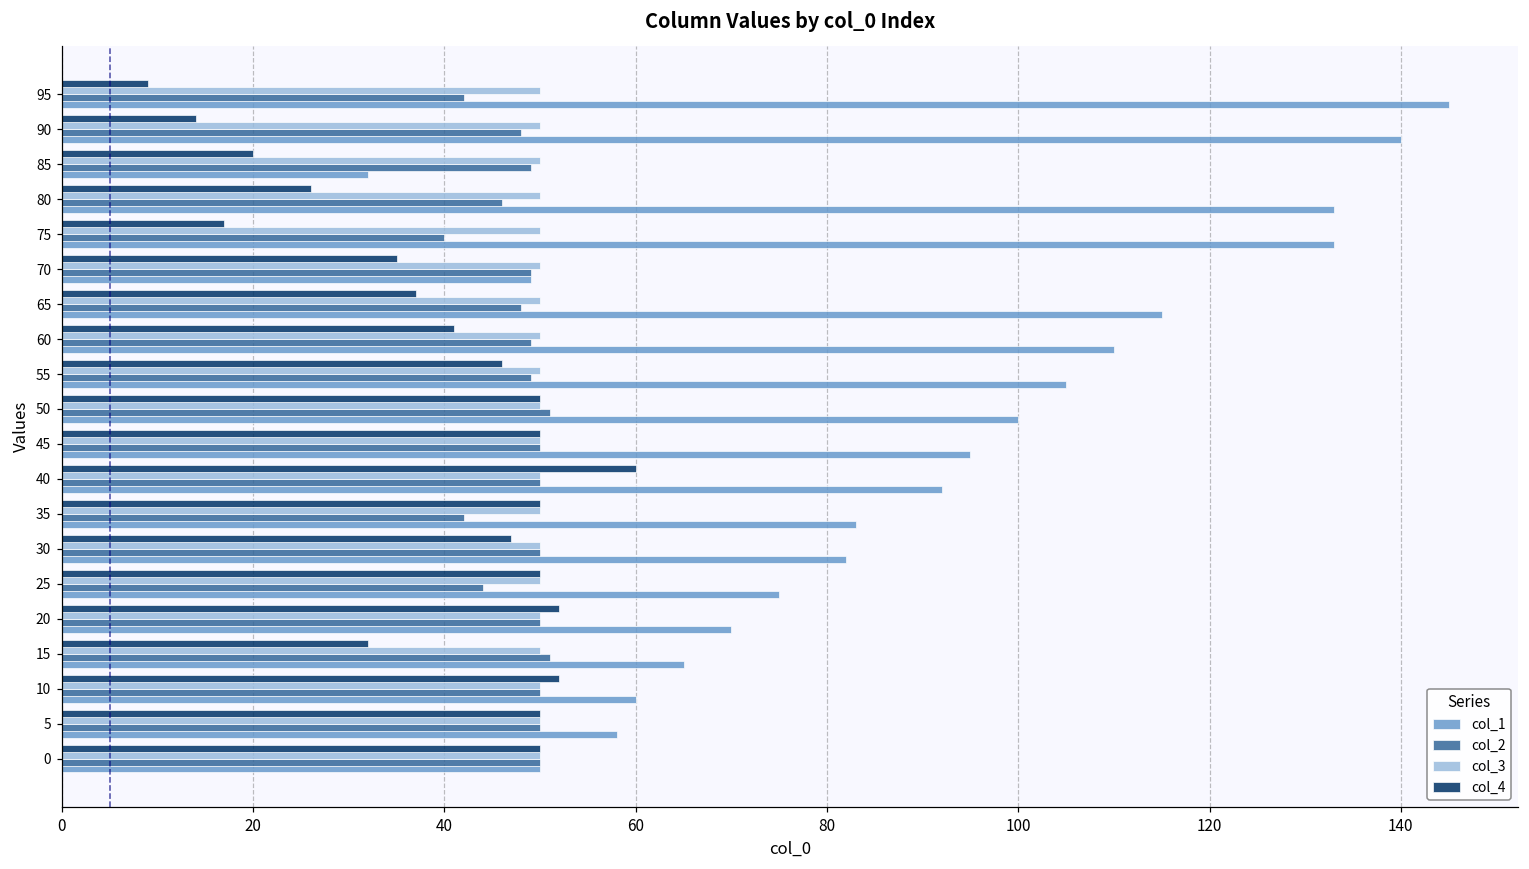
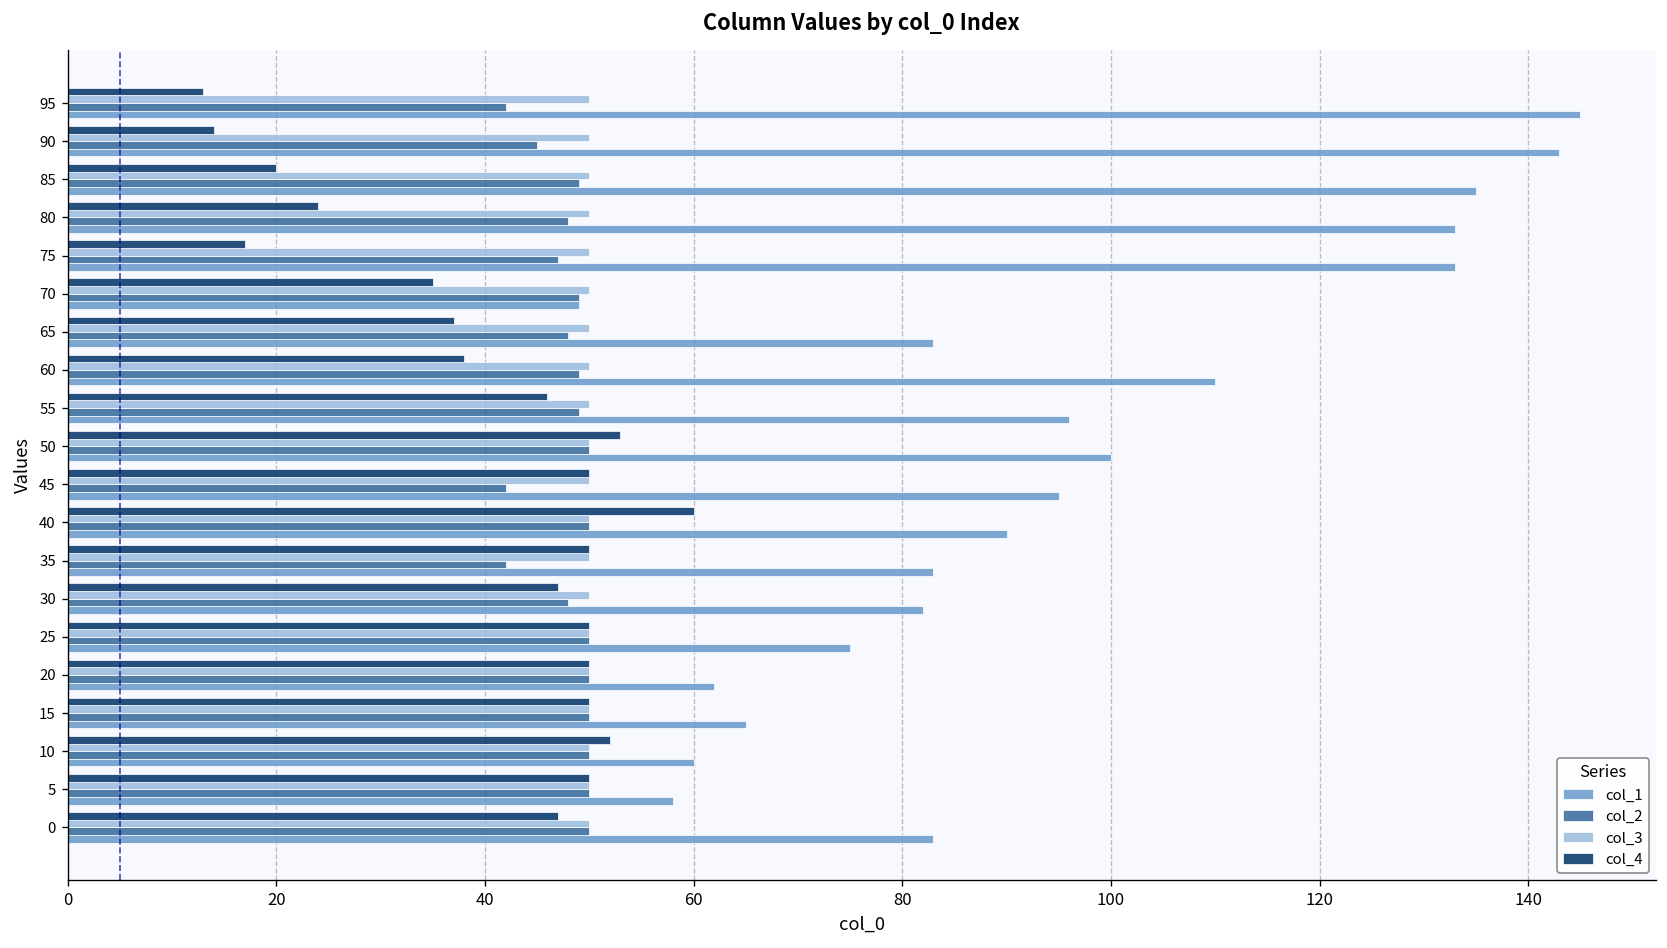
col_4, 95: 9 -> 13
col_2, 90: 48 -> 45
col_1, 90: 140 -> 143
col_1, 85: 32 -> 135
col_4, 80: 26 -> 24
col_2, 80: 46 -> 48
col_2, 75: 40 -> 47
col_1, 65: 115 -> 83
col_4, 60: 41 -> 38
col_1, 55: 105 -> 96
col_4, 50: 50 -> 53
col_2, 50: 51 -> 50
col_2, 45: 50 -> 42
col_1, 40: 92 -> 90
col_2, 30: 50 -> 48
col_2, 25: 44 -> 50
col_4, 20: 52 -> 50
col_1, 20: 70 -> 62
col_4, 15: 32 -> 50
col_2, 15: 51 -> 50
col_4, 0: 50 -> 47
col_1, 0: 50 -> 83
